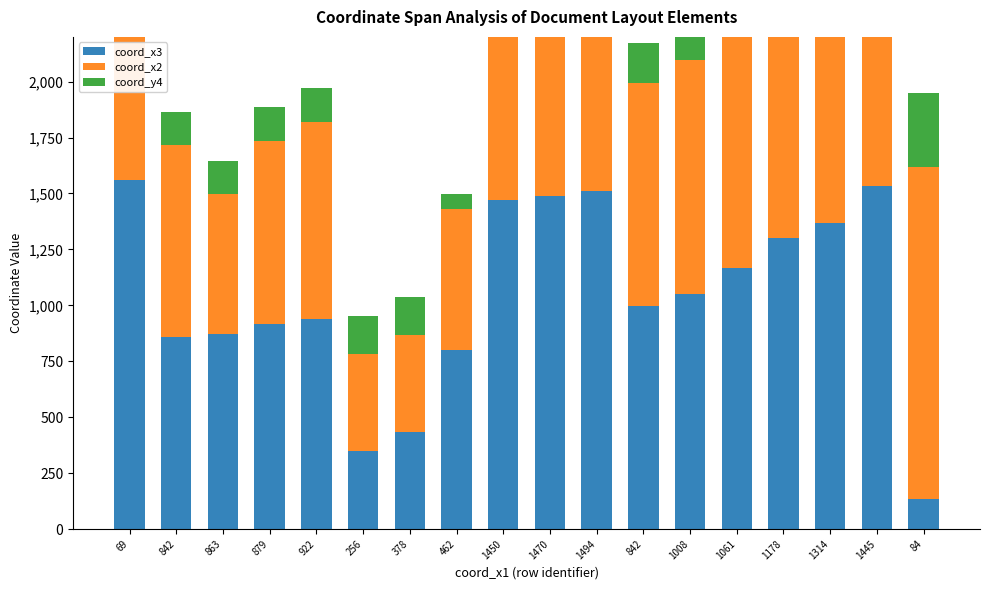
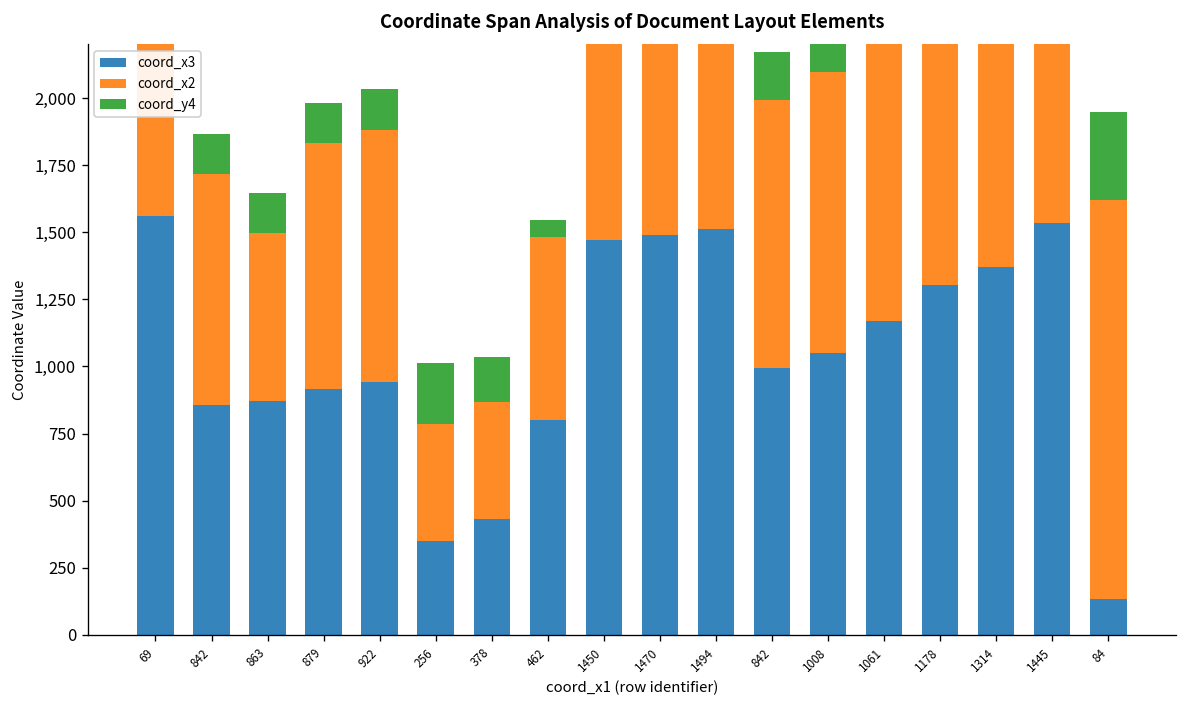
coord_x2, 879: 820 -> 920
coord_x2, 922: 880 -> 940
coord_y4, 256: 170 -> 230
coord_x2, 462: 630 -> 680
